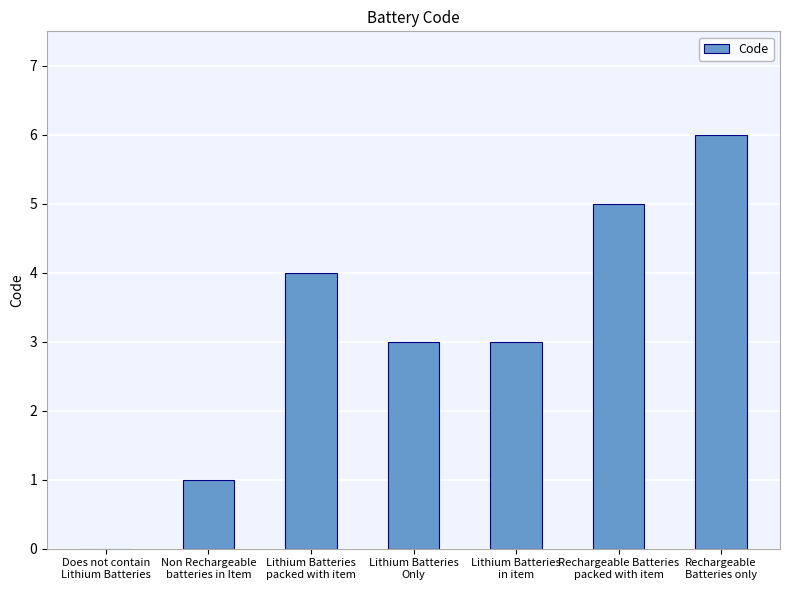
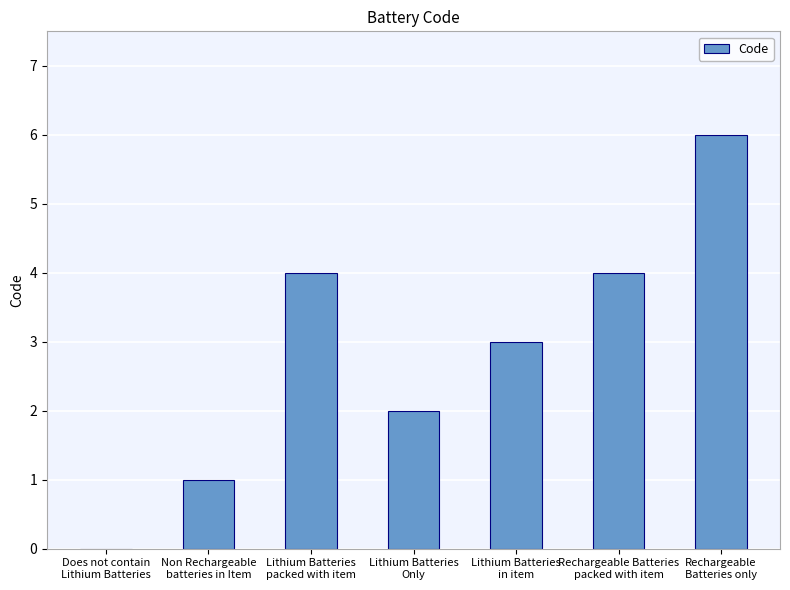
Lithium Batteries Only: 3 -> 2
Rechargeable Batteries packed with item: 5 -> 4
